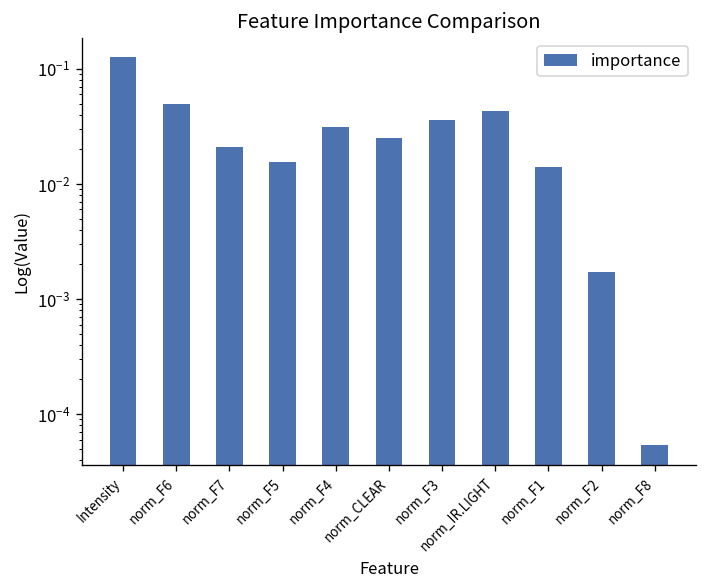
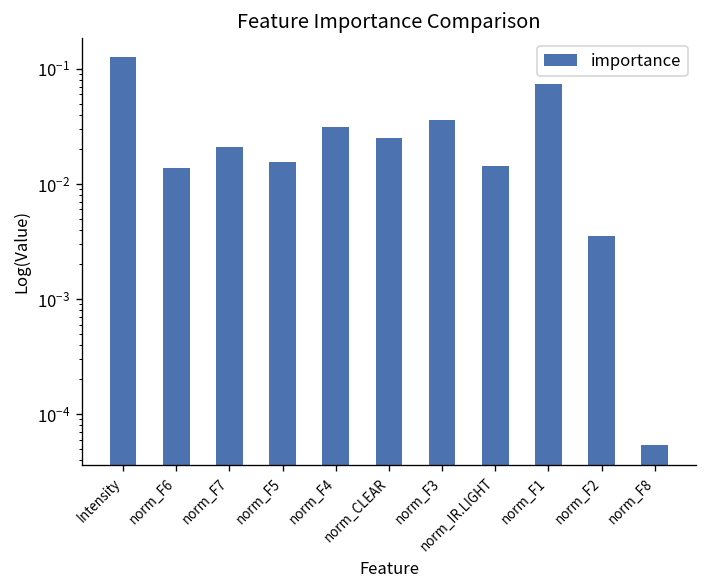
norm_F6: 0.05 -> 0.014
norm_IR.LIGHT: 0.04 -> 0.014
norm_F1: 0.014 -> 0.07
norm_F2: 0.0017 -> 0.0035
